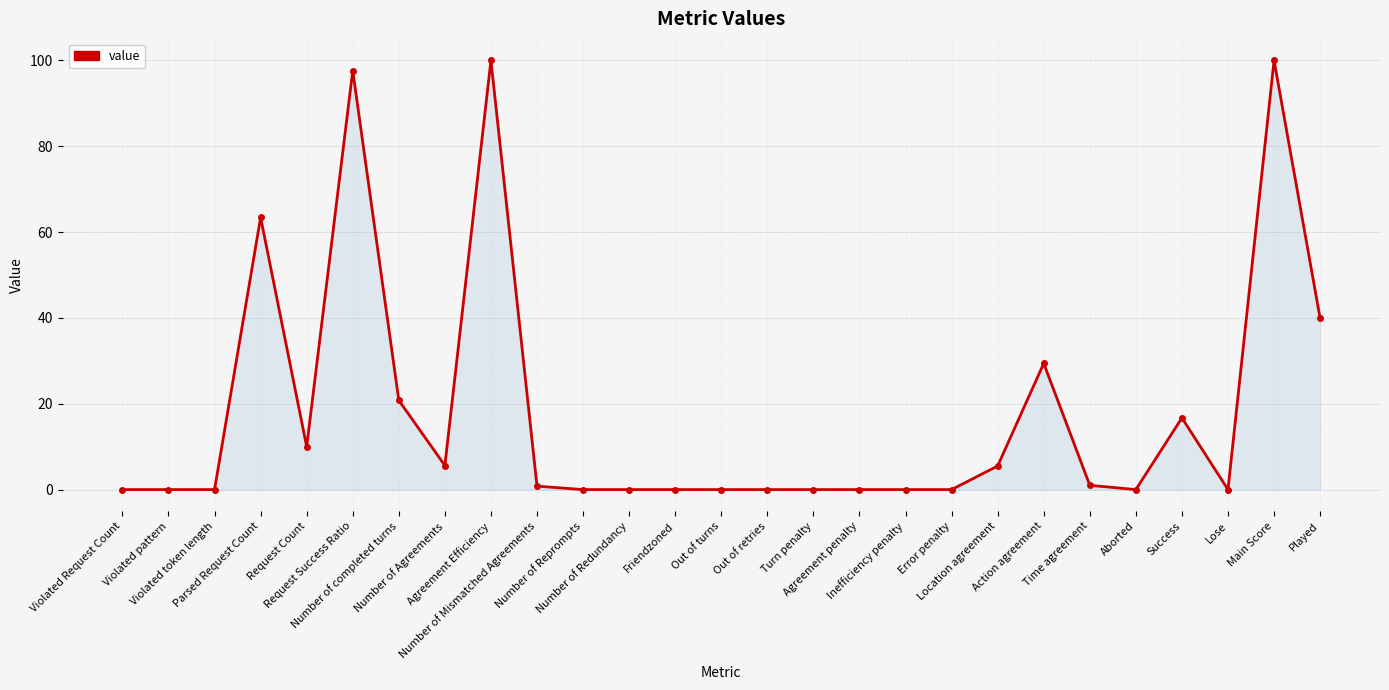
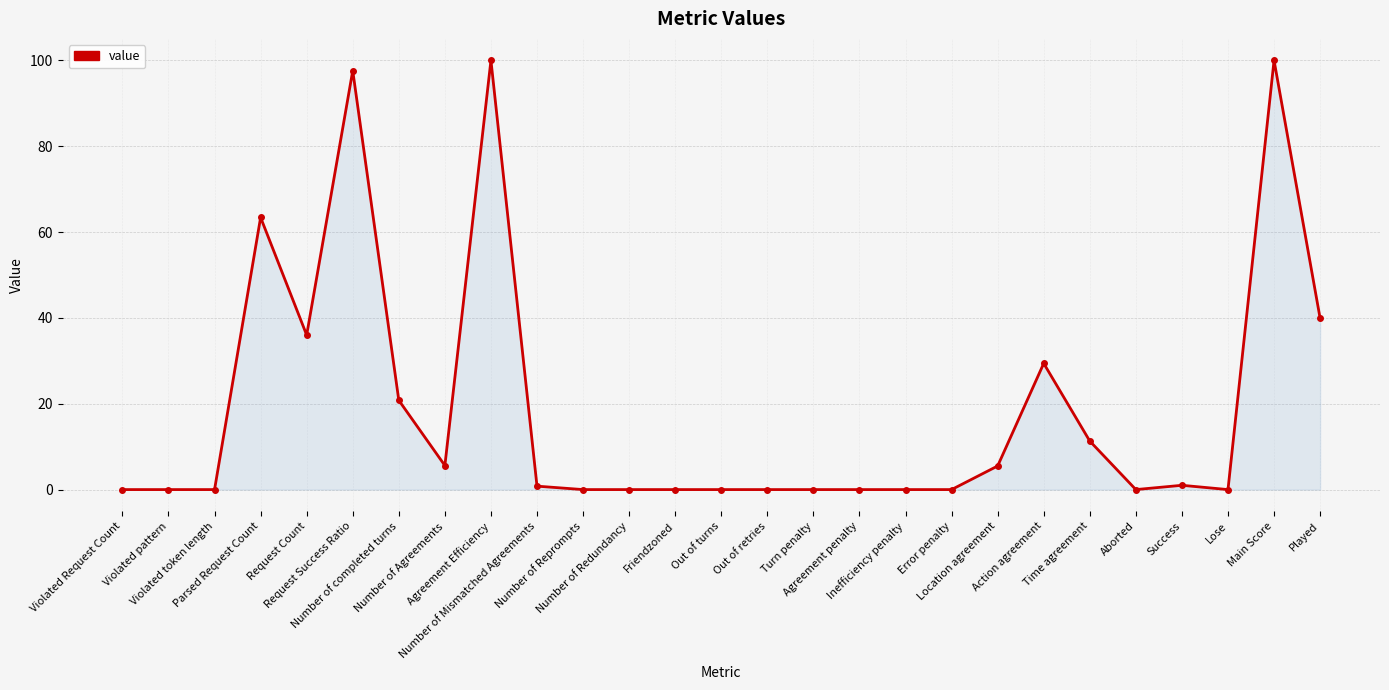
Request Count: 10 -> 36
Time agreement: 1 -> 11
Success: 17 -> 1
